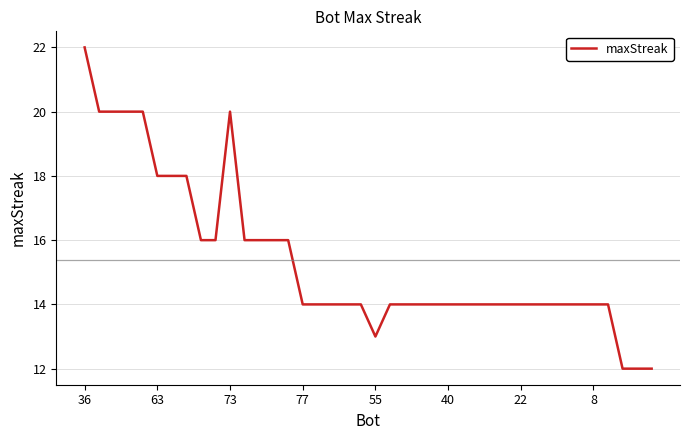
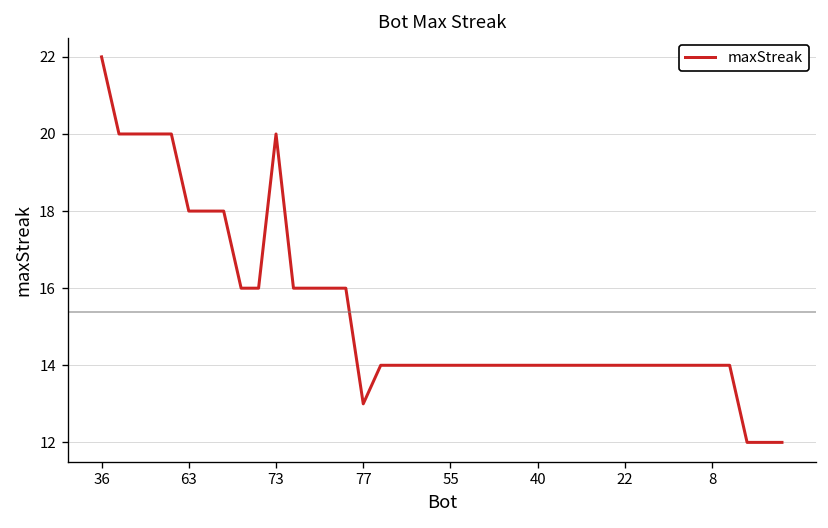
77: 14 -> 13
55: 13 -> 14
